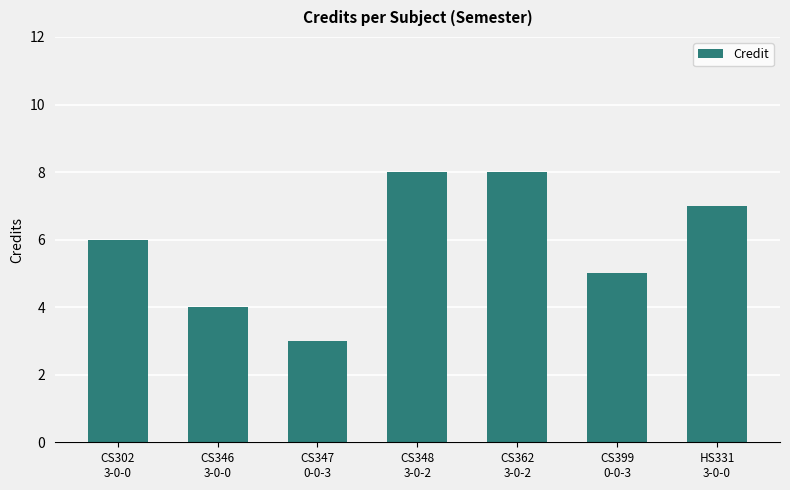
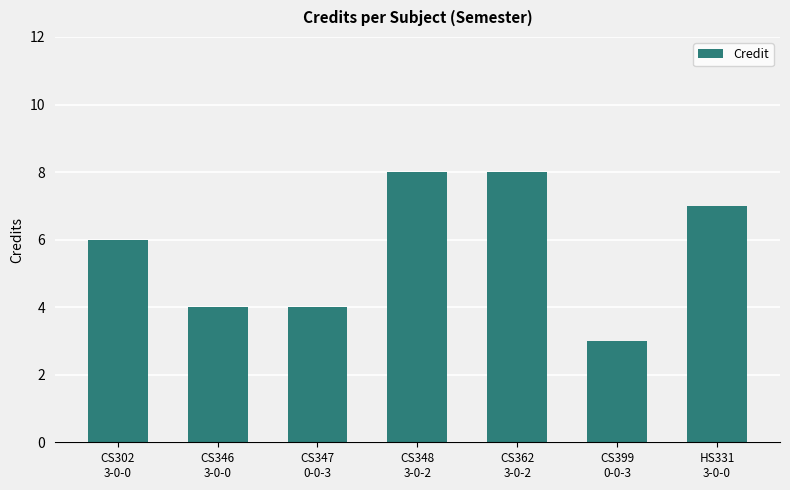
CS347 0-0-3: 3 -> 4
CS399 0-0-3: 5 -> 3
